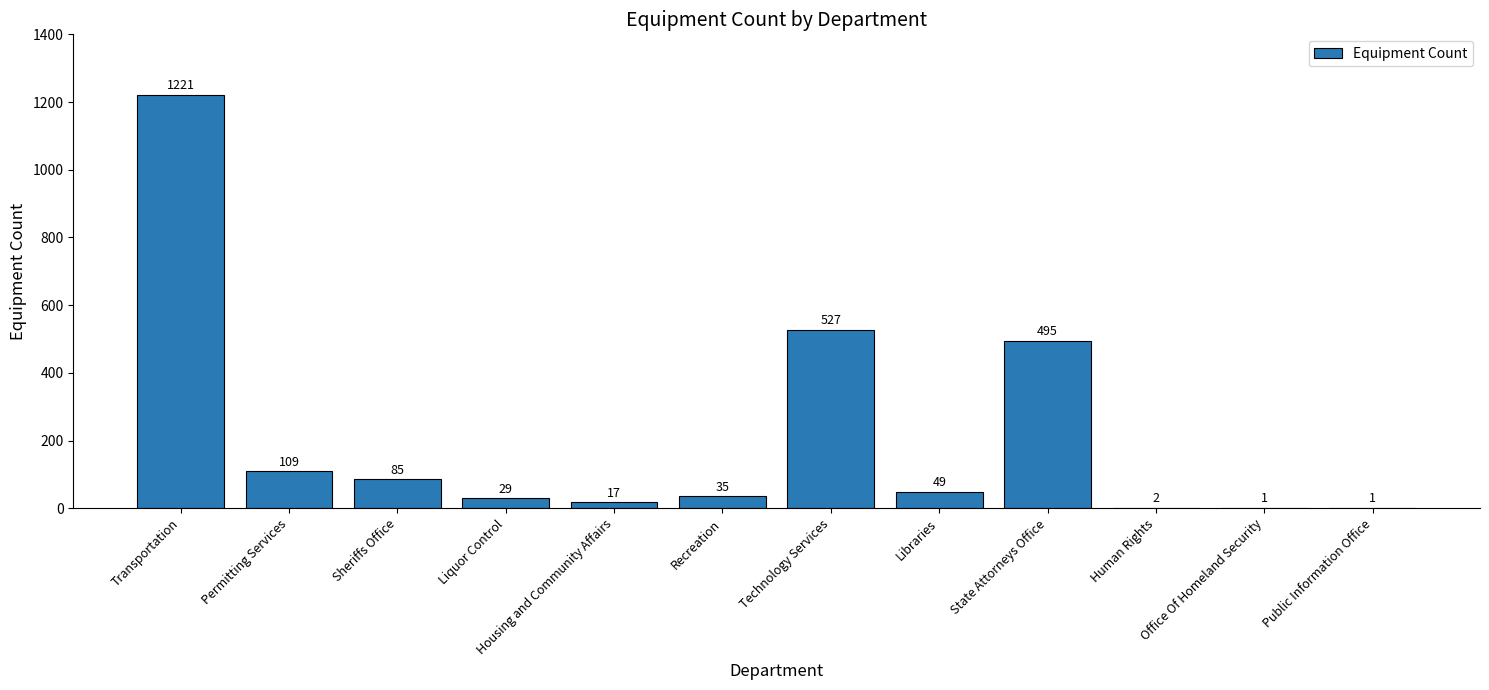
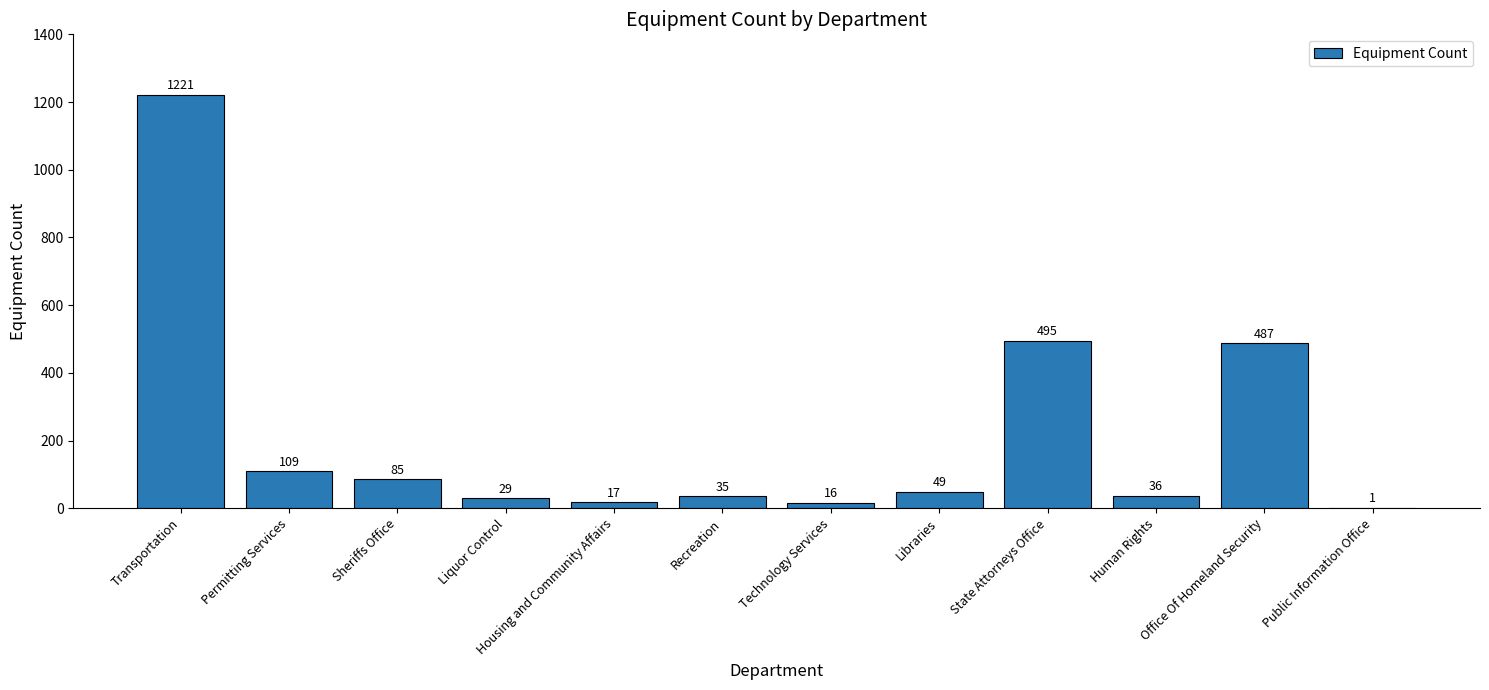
Technology Services: 527 -> 16
Human Rights: 2 -> 36
Office Of Homeland Security: 1 -> 487
